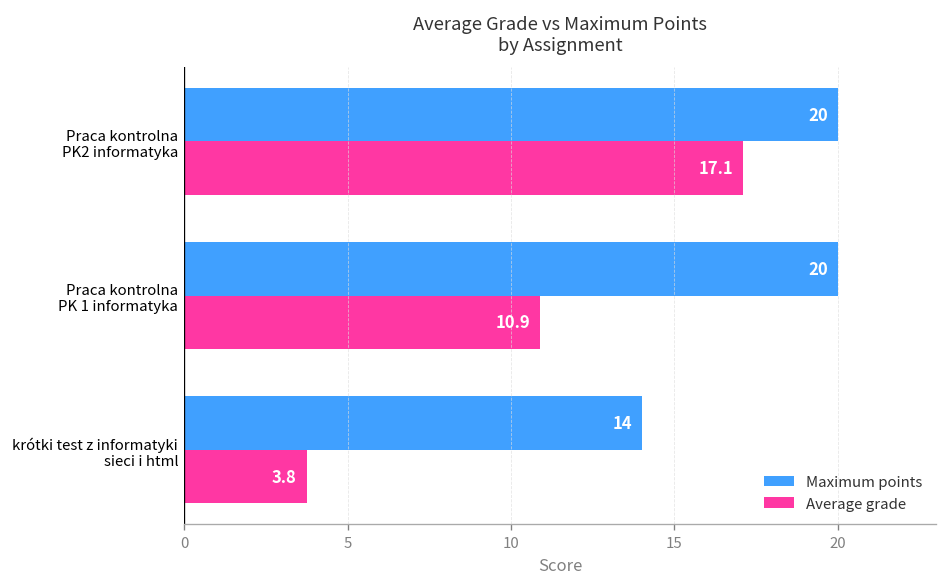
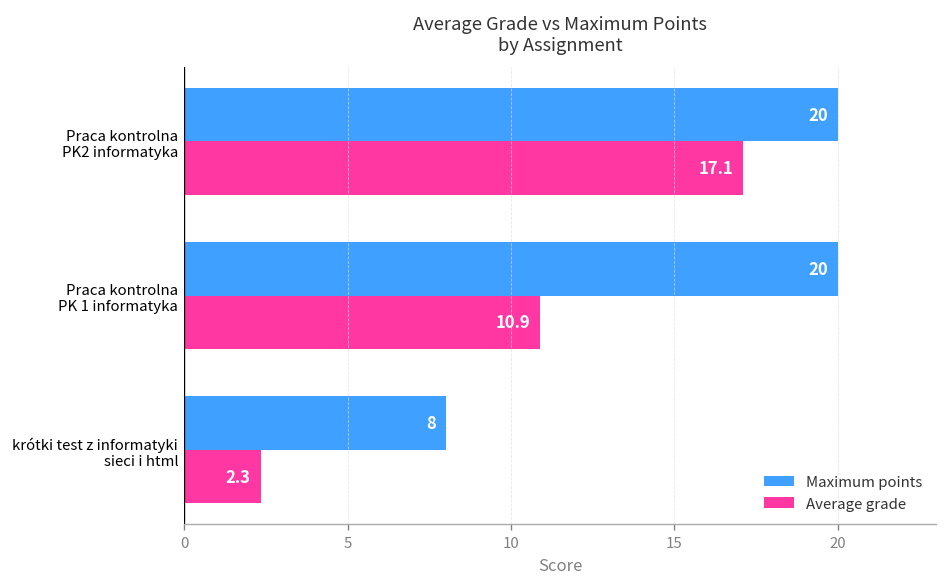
Maximum points, krótki test z informatyki sieci i html: 14 -> 8
Average grade, krótki test z informatyki sieci i html: 3.8 -> 2.3
